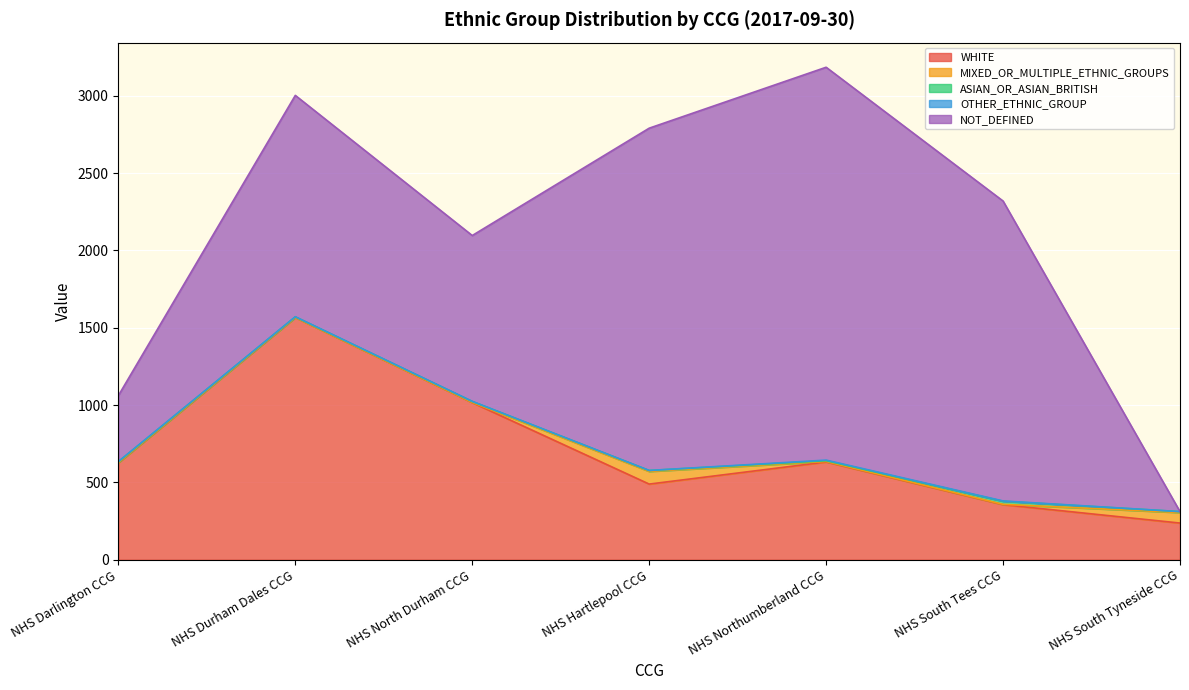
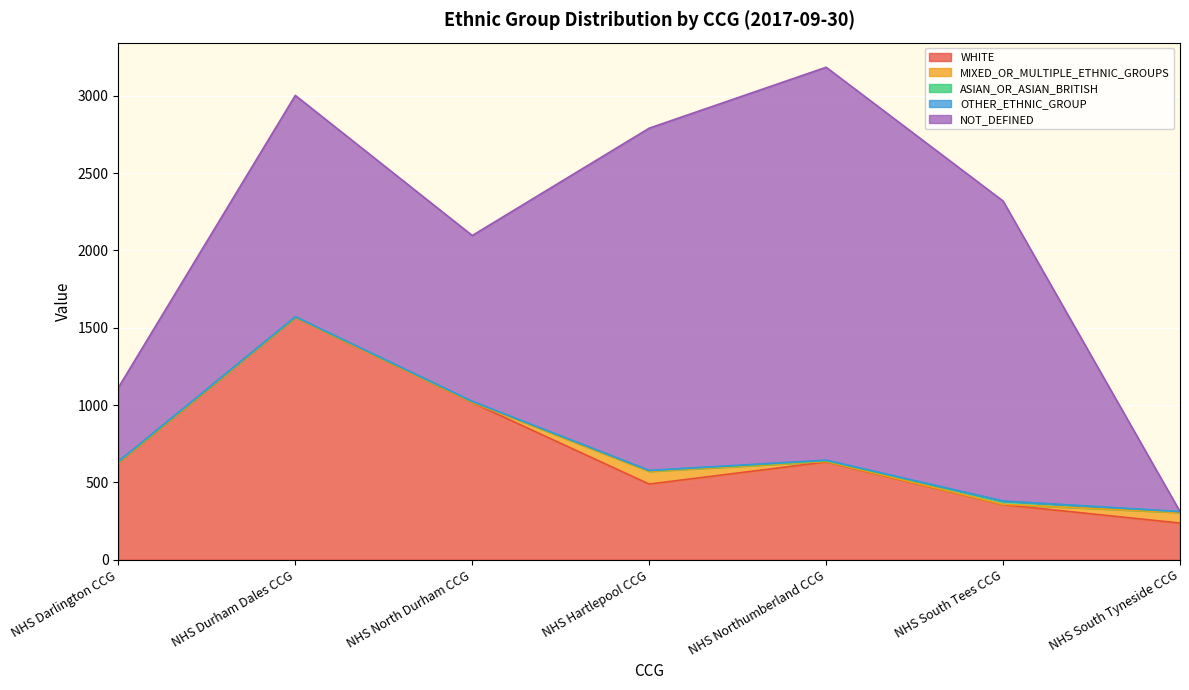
NOT_DEFINED, NHS Darlington CCG: 430 -> 480
